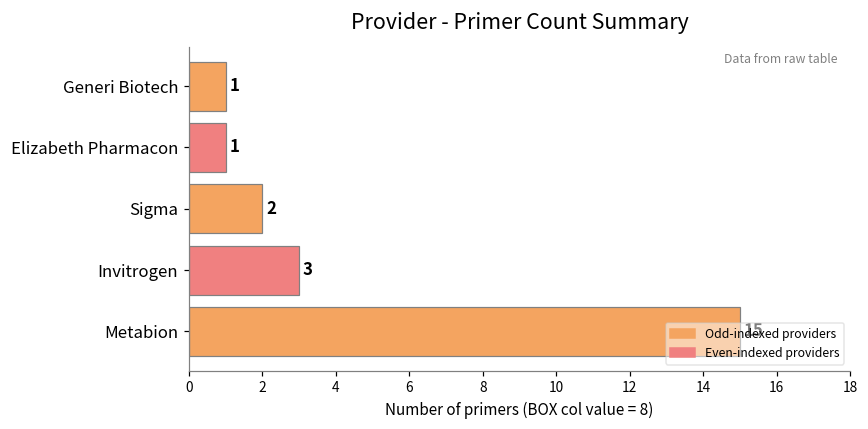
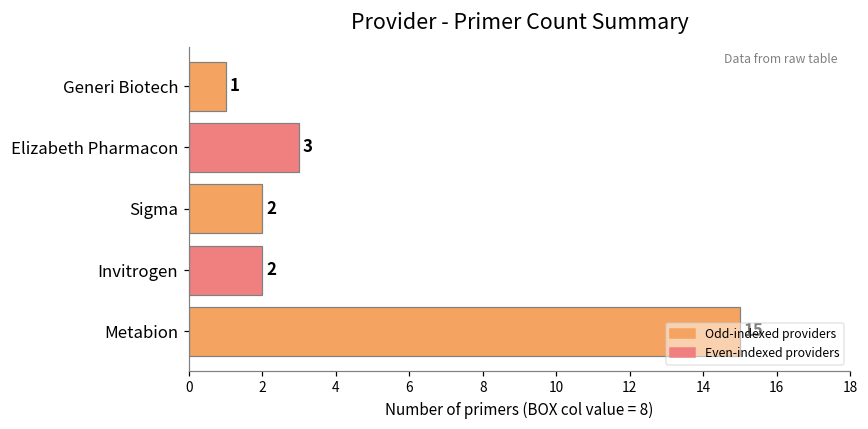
Elizabeth Pharmacon: 1 -> 3
Invitrogen: 3 -> 2
